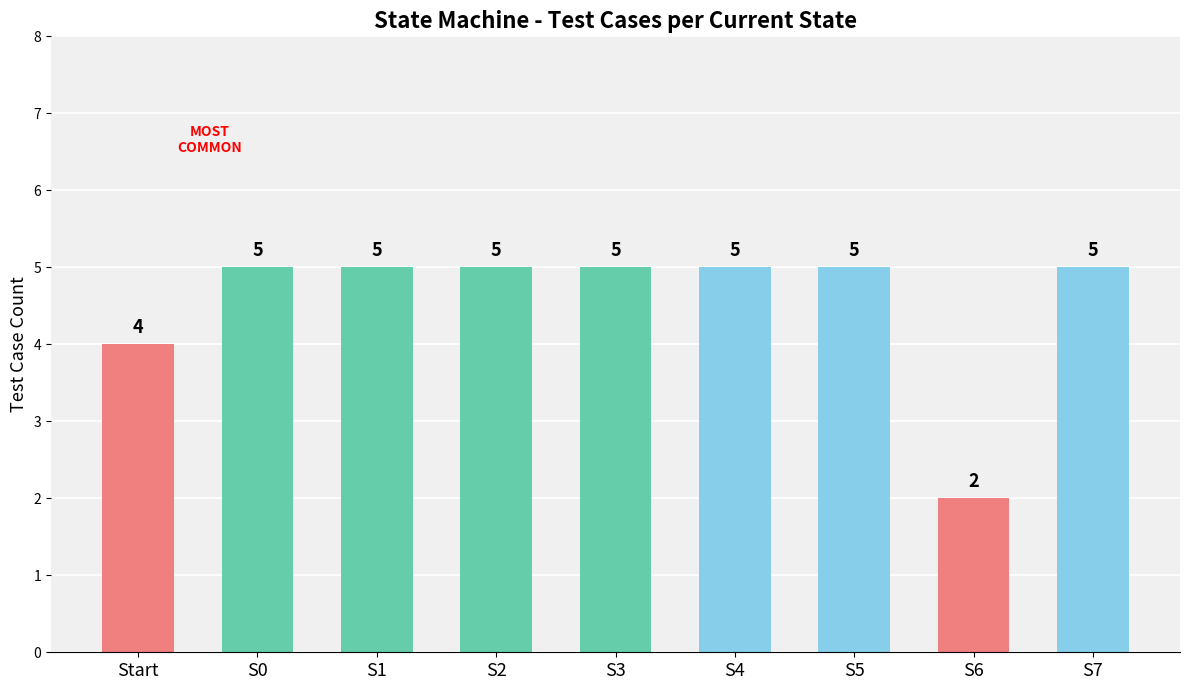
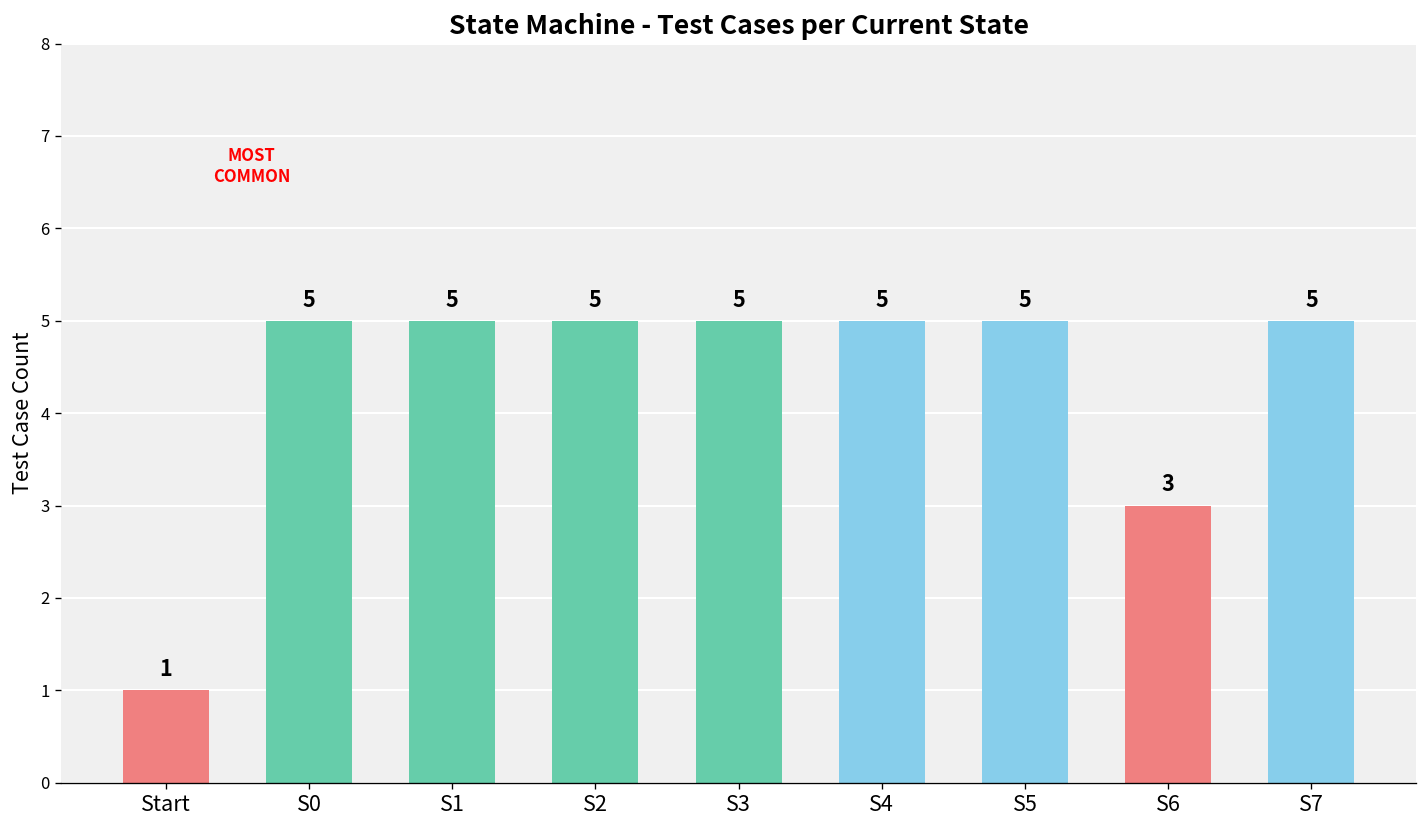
Start: 4 -> 1
S6: 2 -> 3
